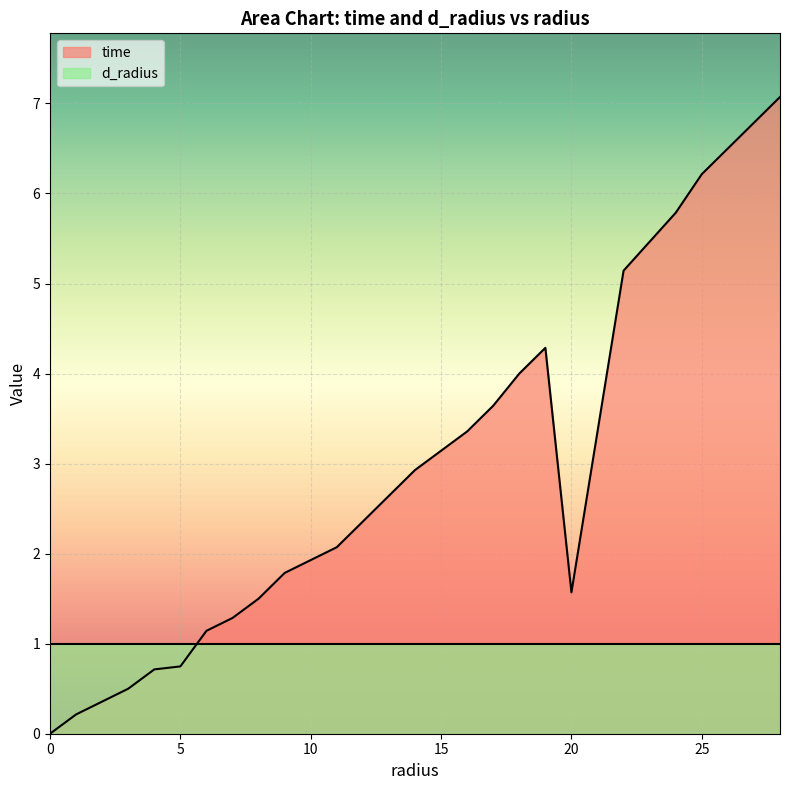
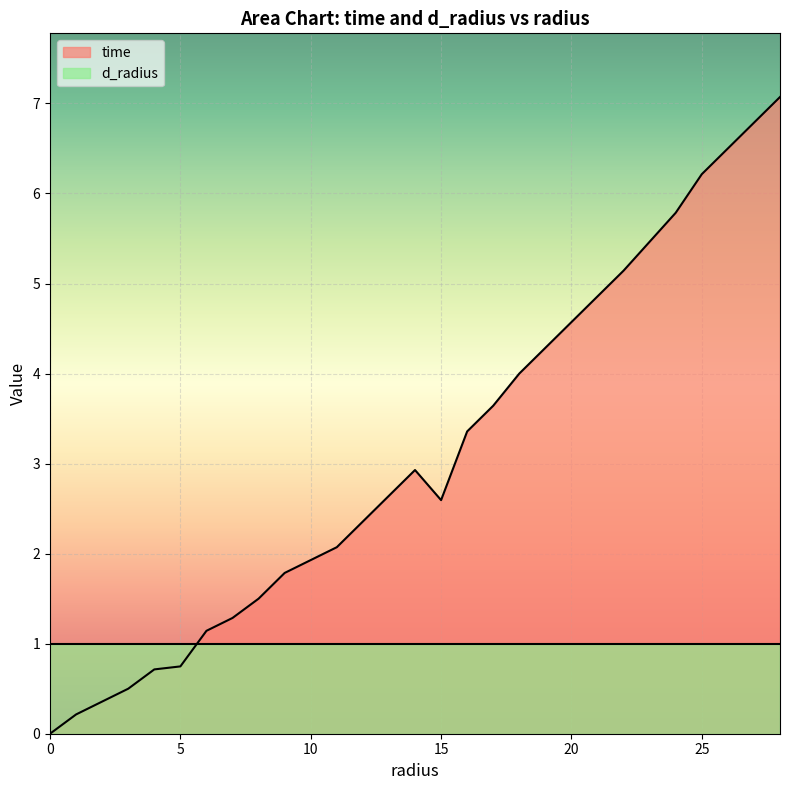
time, 15: 3.1 -> 2.6
time, 20: 1.6 -> 4.6
